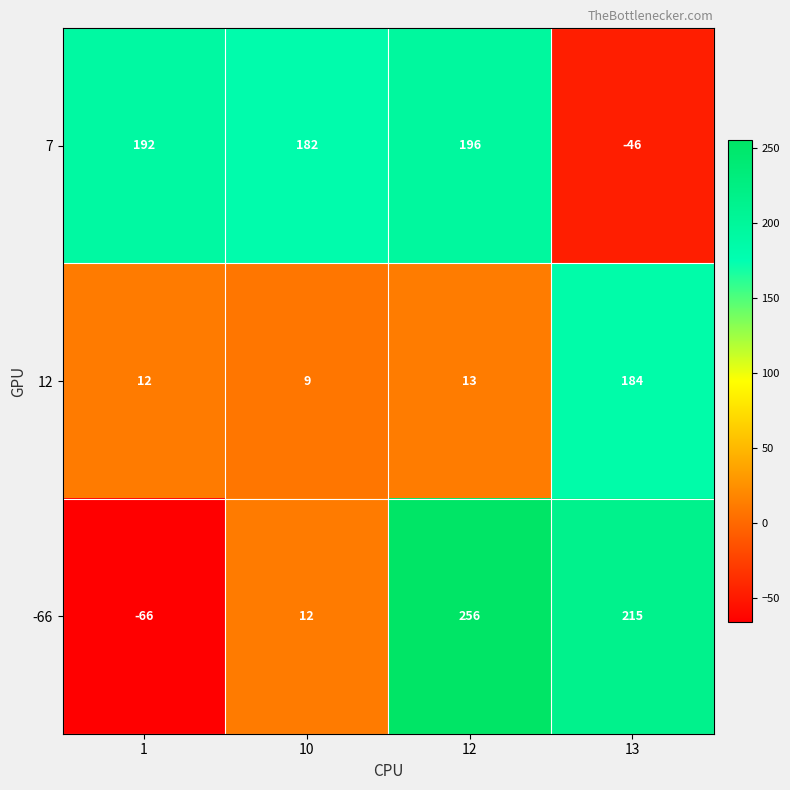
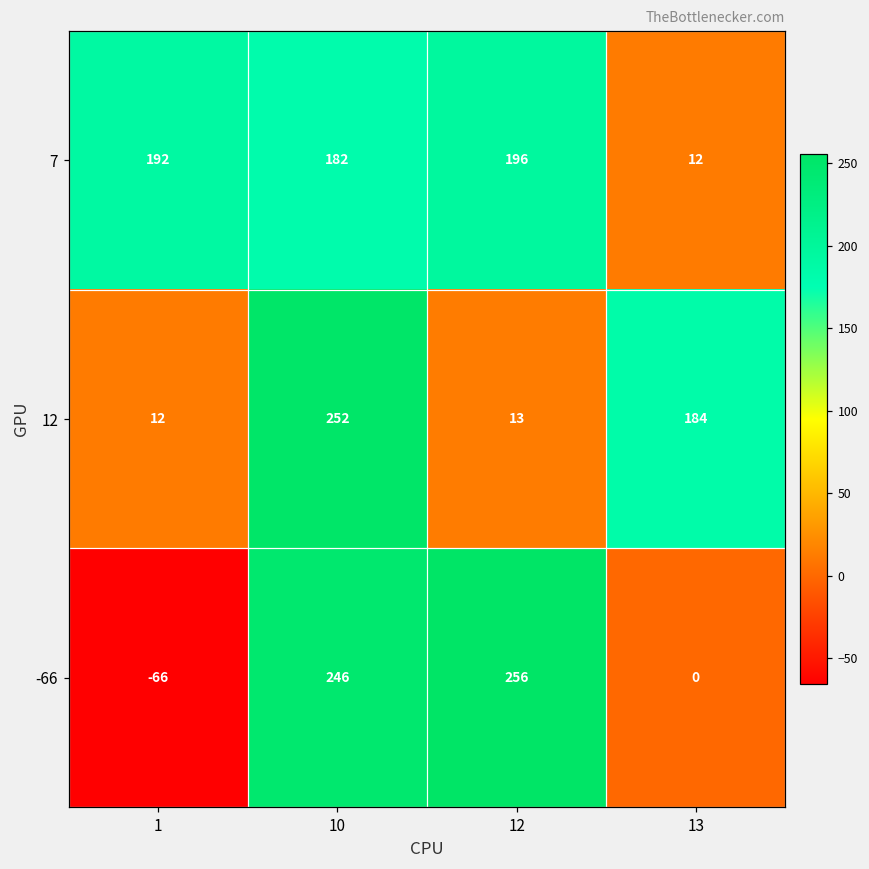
7, 13: -46 -> 12
12, 10: 9 -> 252
-66, 10: 12 -> 246
-66, 13: 215 -> 0
